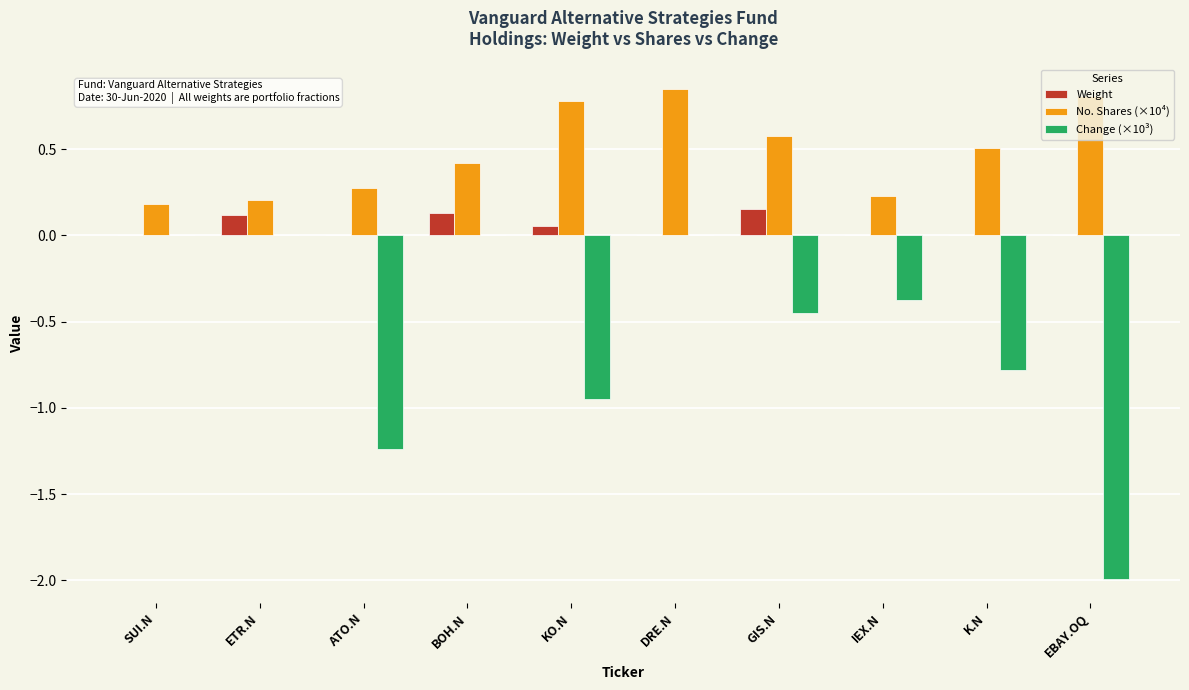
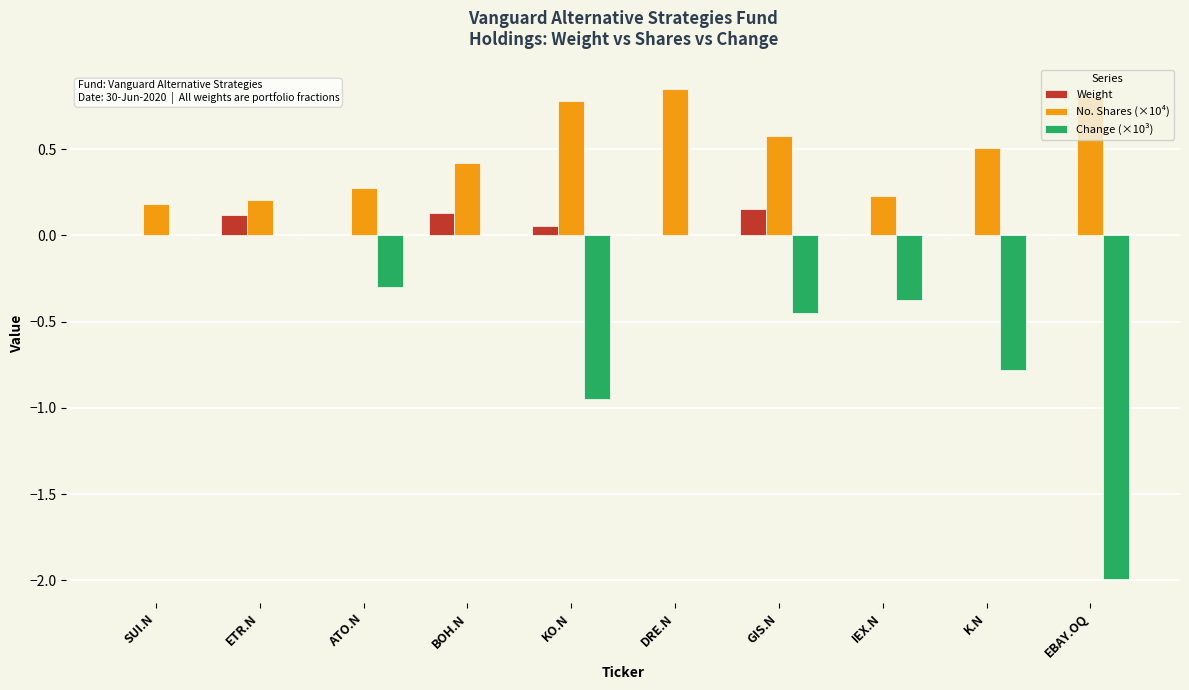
Change (×10³), ATO.N: -1.24 -> -0.30
